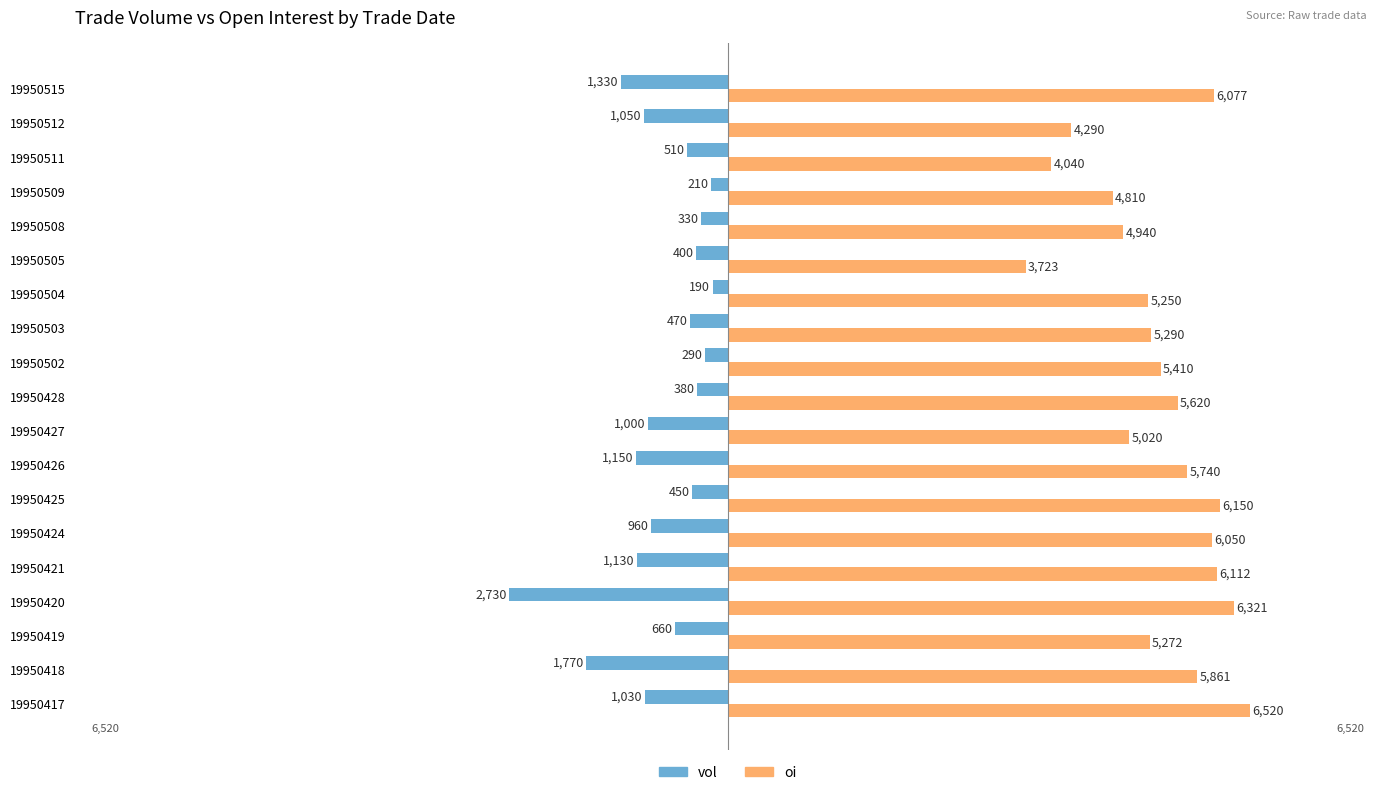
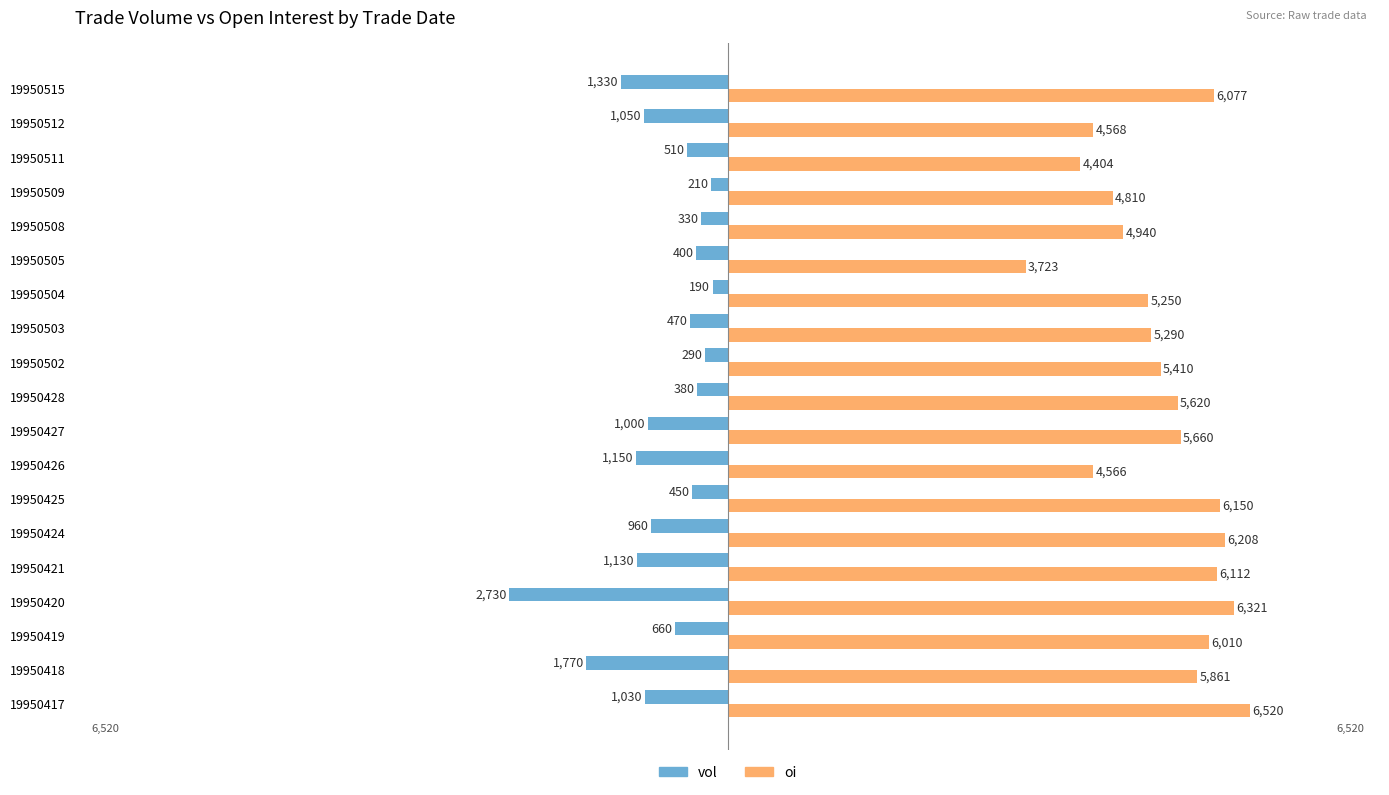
oi, 19950512: 4,290 -> 4,568
oi, 19950511: 4,040 -> 4,404
oi, 19950427: 5,020 -> 5,660
oi, 19950426: 5,740 -> 4,566
oi, 19950424: 6,050 -> 6,208
oi, 19950419: 5,272 -> 6,010
